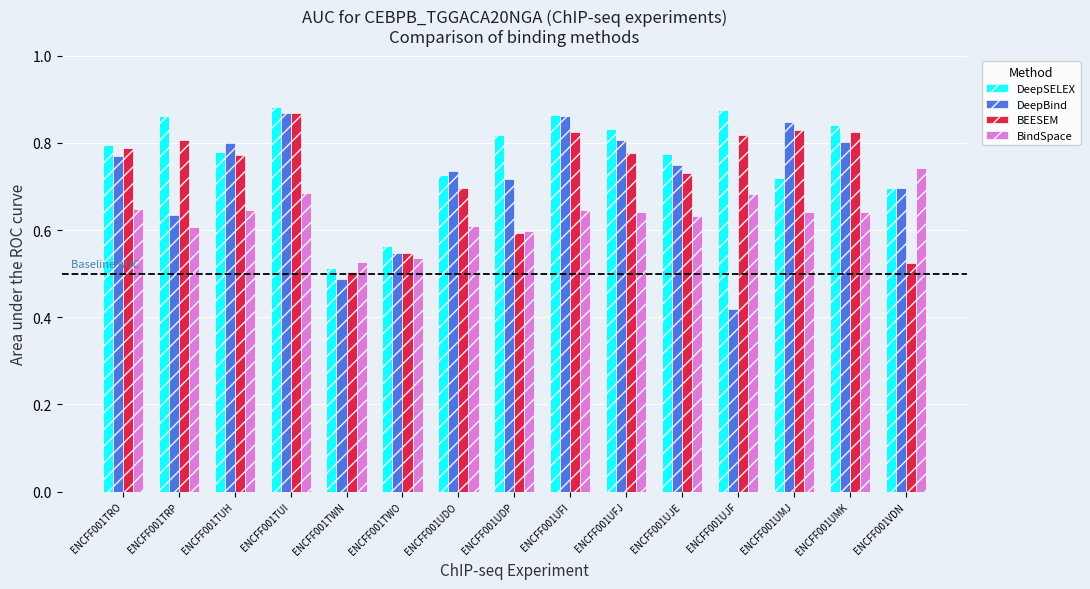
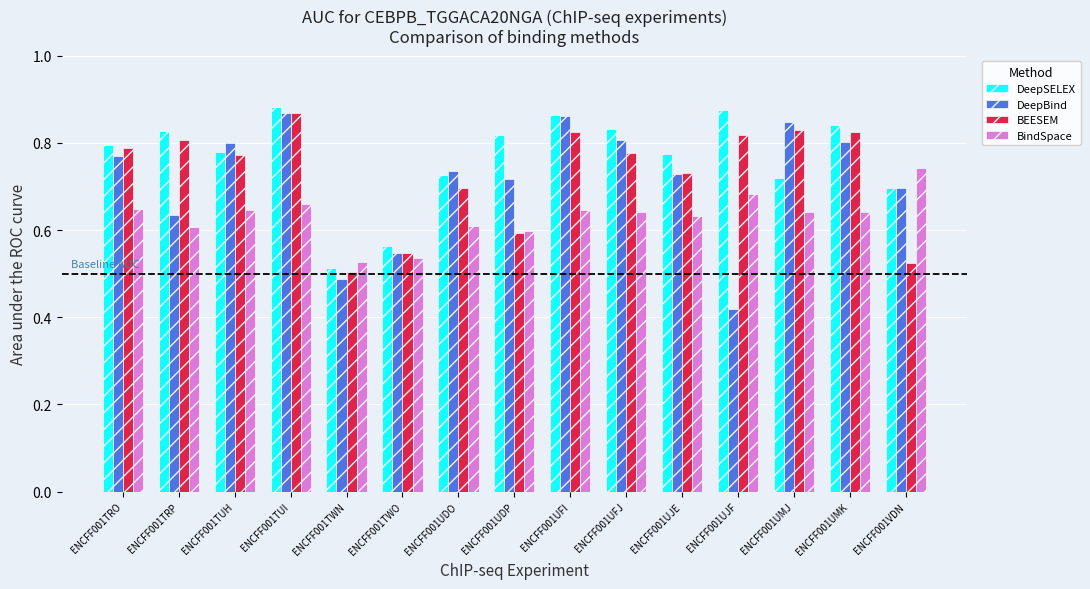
DeepSELEX, ENCFF001TRP: 0.86 -> 0.83
BindSpace, ENCFF001TUI: 0.69 -> 0.66
DeepBind, ENCFF001UJE: 0.75 -> 0.73
